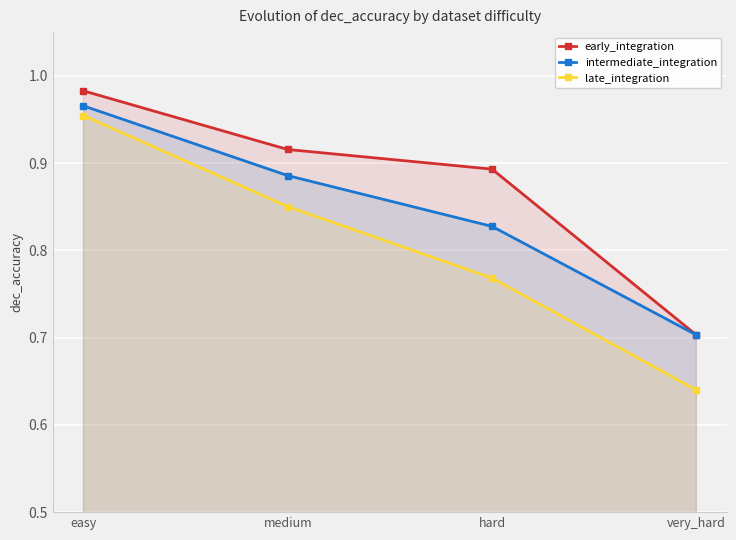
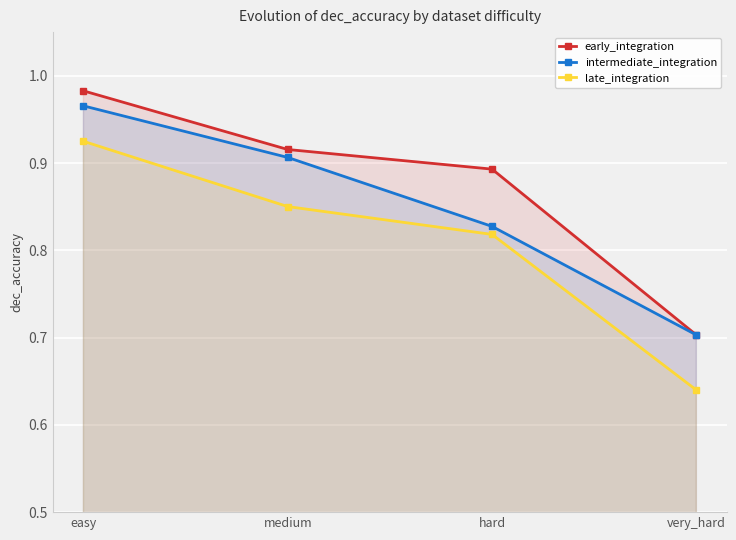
late_integration, easy: 0.95 -> 0.92
intermediate_integration, medium: 0.89 -> 0.91
late_integration, hard: 0.77 -> 0.82
